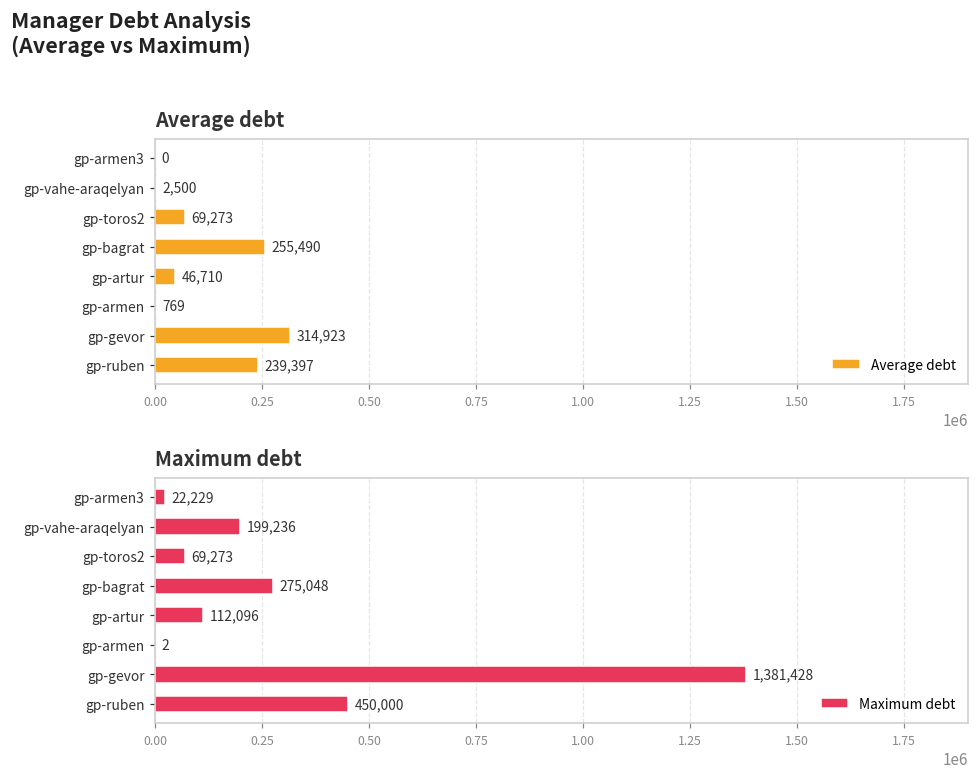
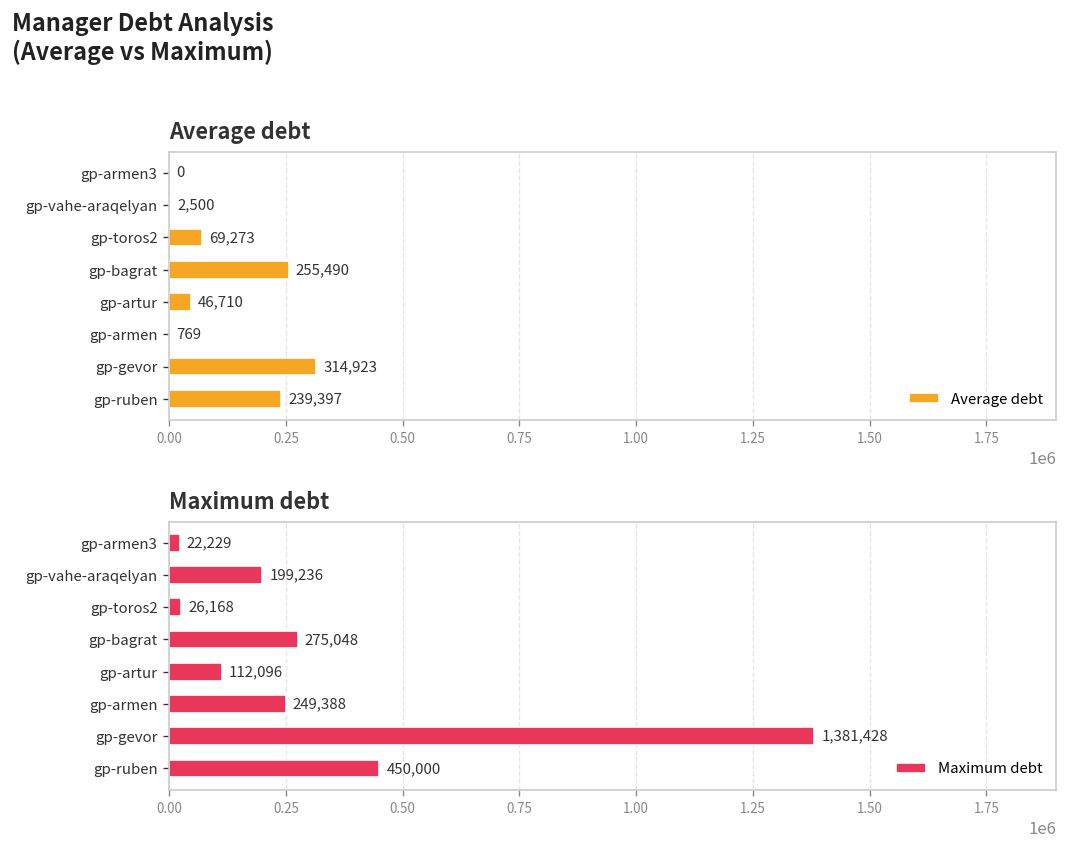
Maximum debt, gp-toros2: 69,273 -> 26,168
Maximum debt, gp-armen: 2 -> 249,388
